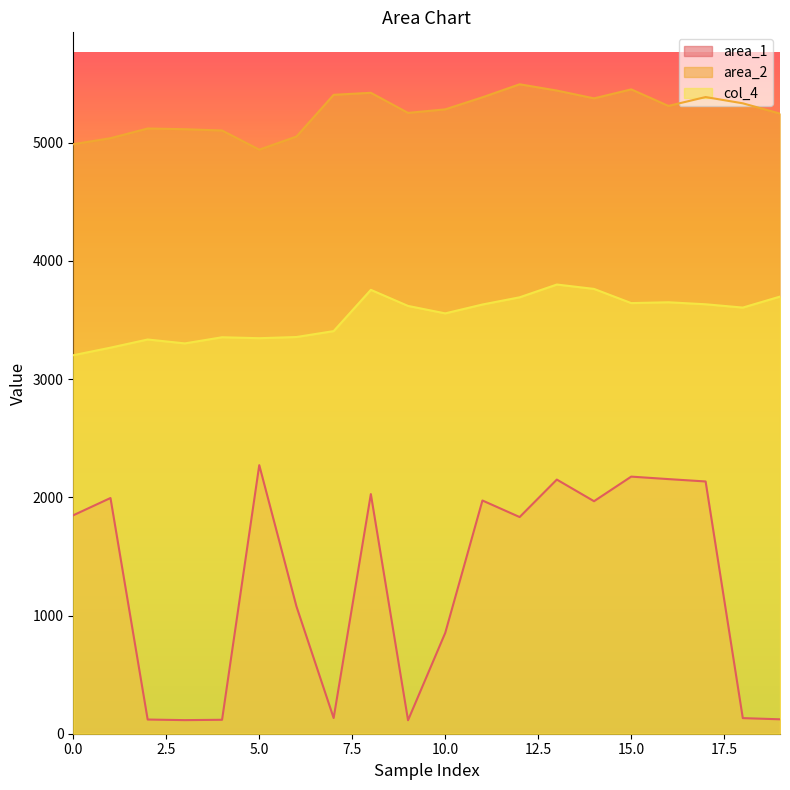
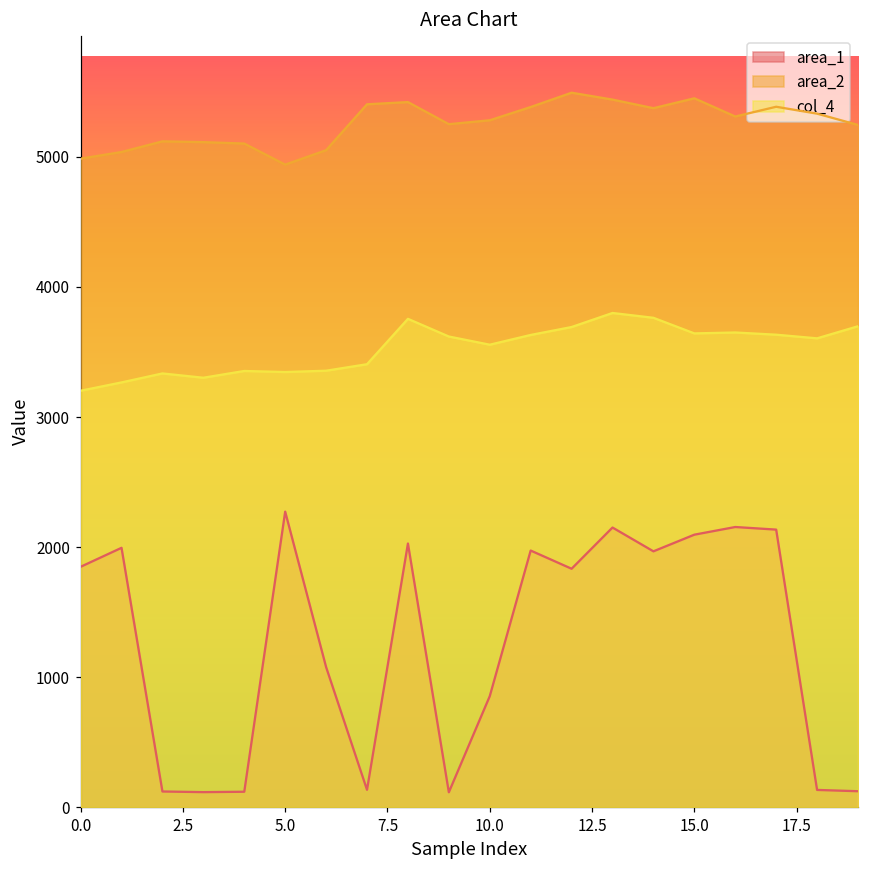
area_1, 15.0: 2180 -> 2100
